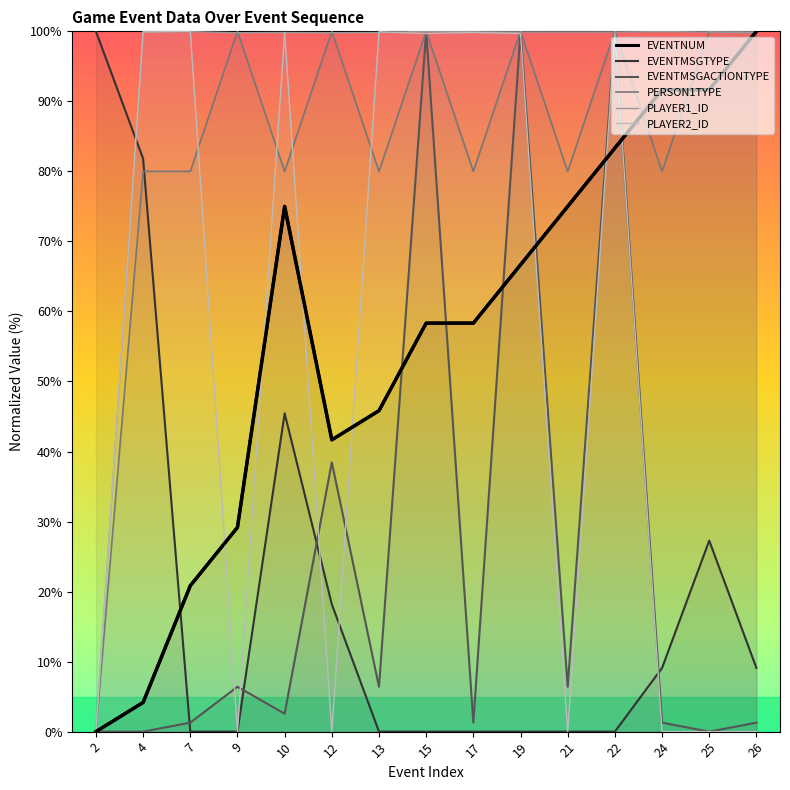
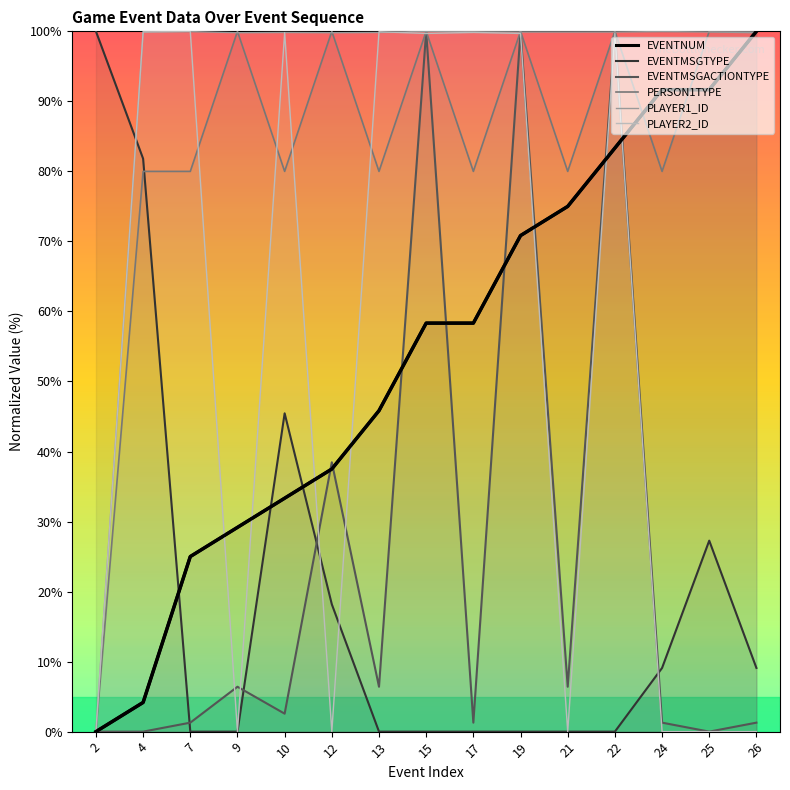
EVENTNUM, 7: 21% -> 25%
EVENTNUM, 10: 75% -> 33%
EVENTNUM, 12: 42% -> 38%
EVENTNUM, 19: 67% -> 71%
